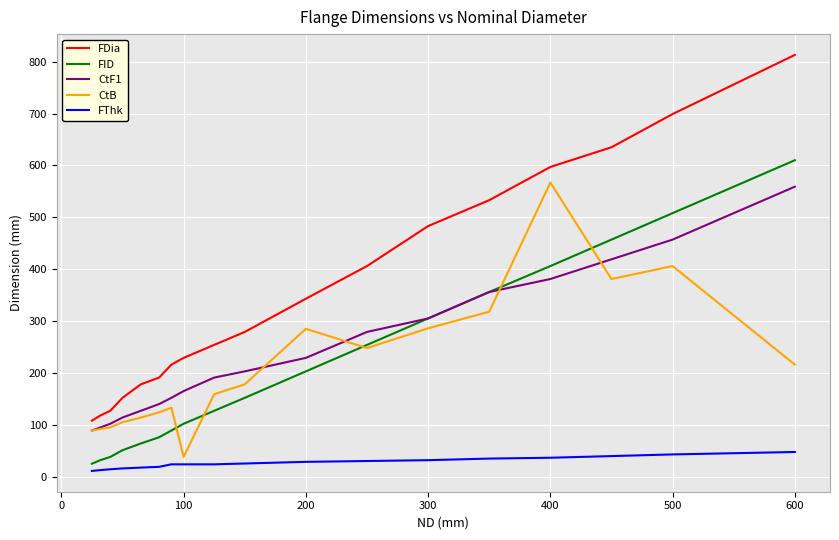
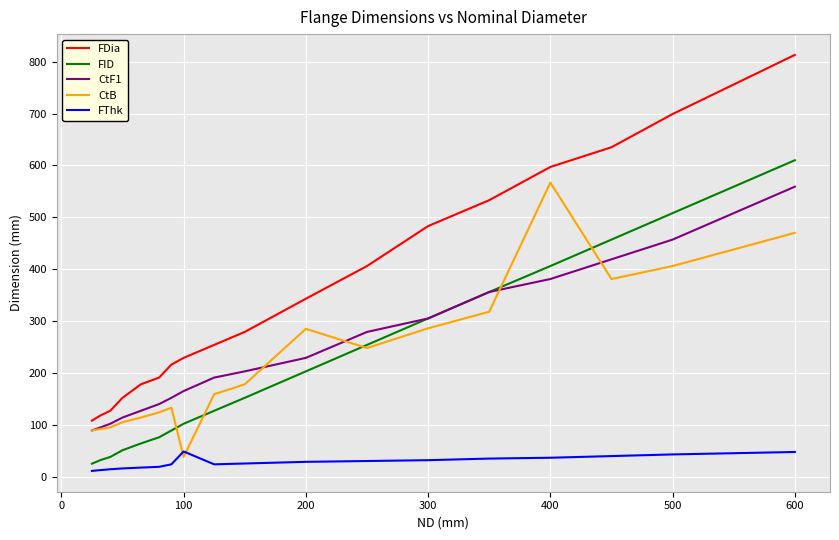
FThk, 100: 20 -> 50
CtB, 600: 220 -> 470
